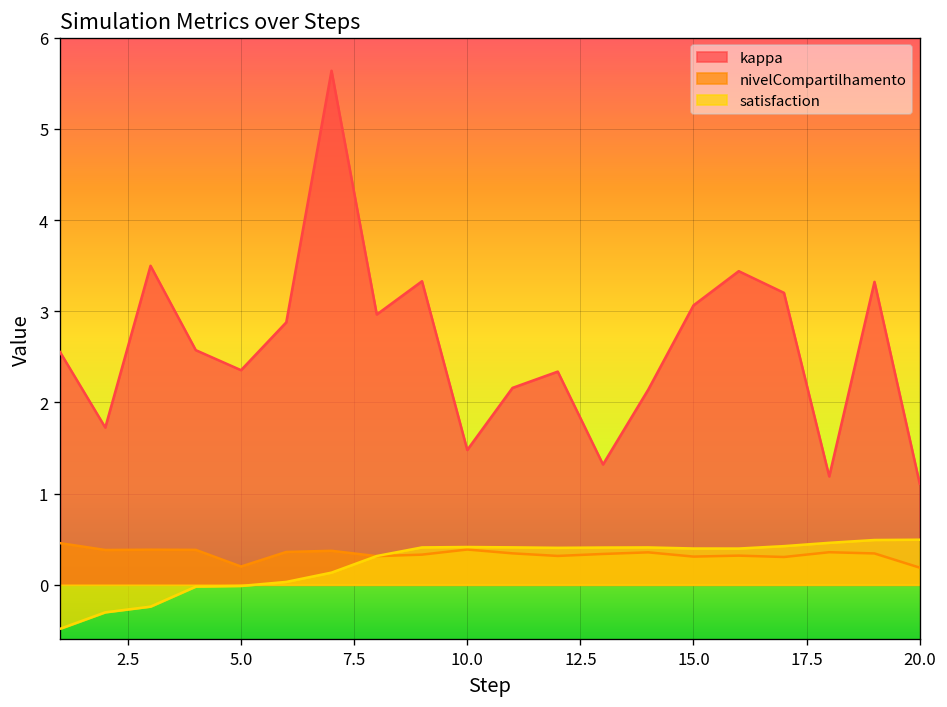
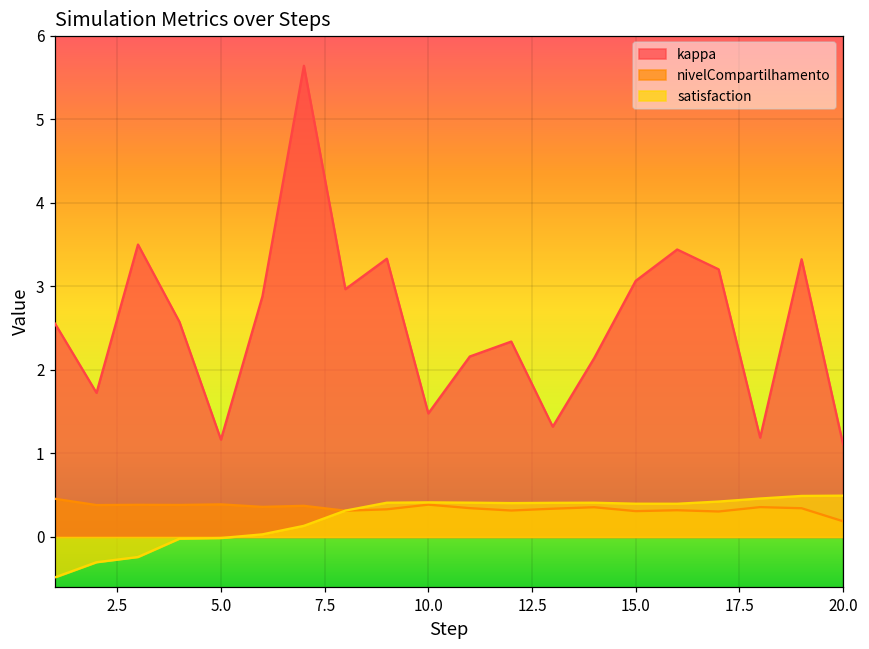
kappa, 5.0: 2.4 -> 1.2
nivelCompartilhamento, 5.0: 0.2 -> 0.4
